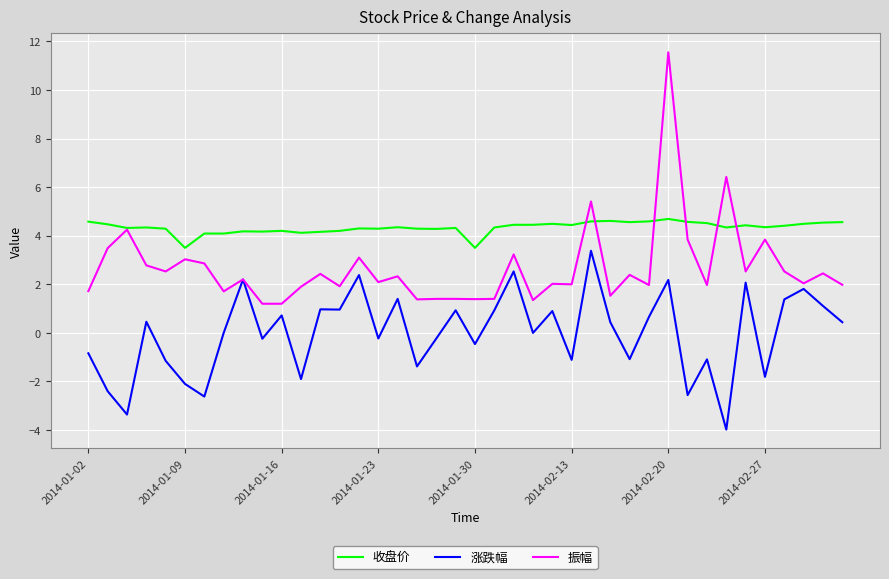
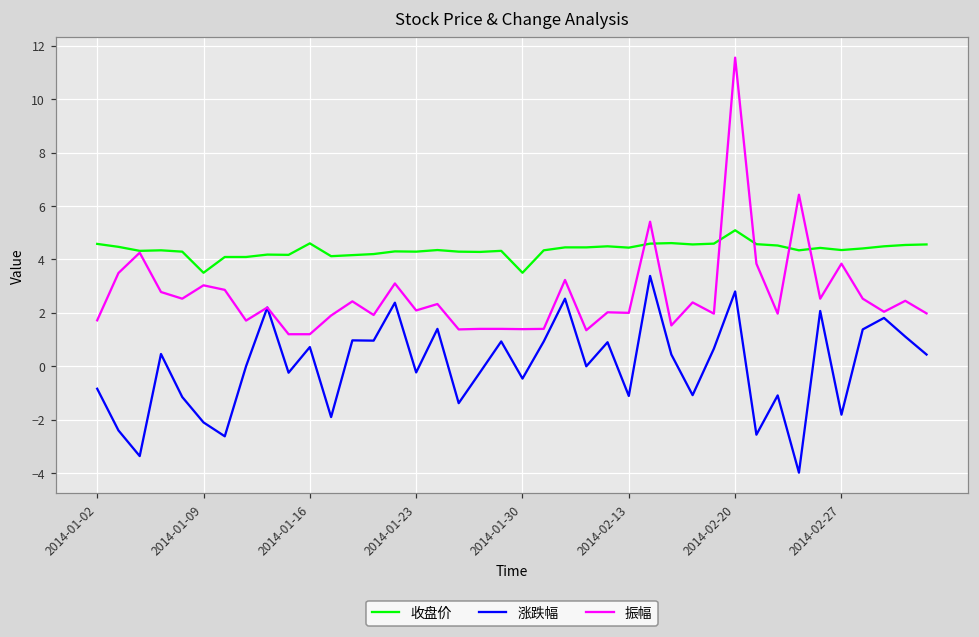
收盘价, 2014-01-16: 4.2 -> 4.6
收盘价, 2014-02-20: 4.7 -> 5.1
涨跌幅, 2014-02-20: 2.2 -> 2.8
